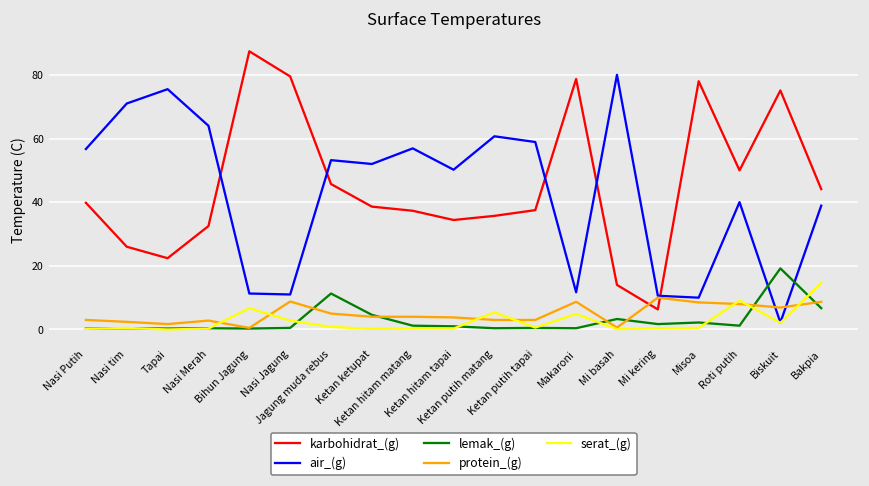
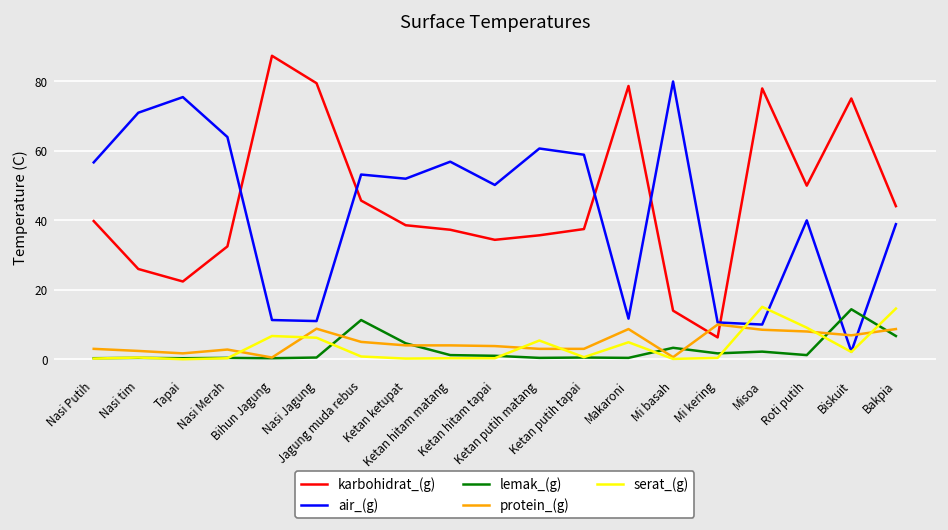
serat_(g), Nasi Jagung: 3 -> 6
serat_(g), Misoa: 1 -> 15
lemak_(g), Biskuit: 19 -> 14
